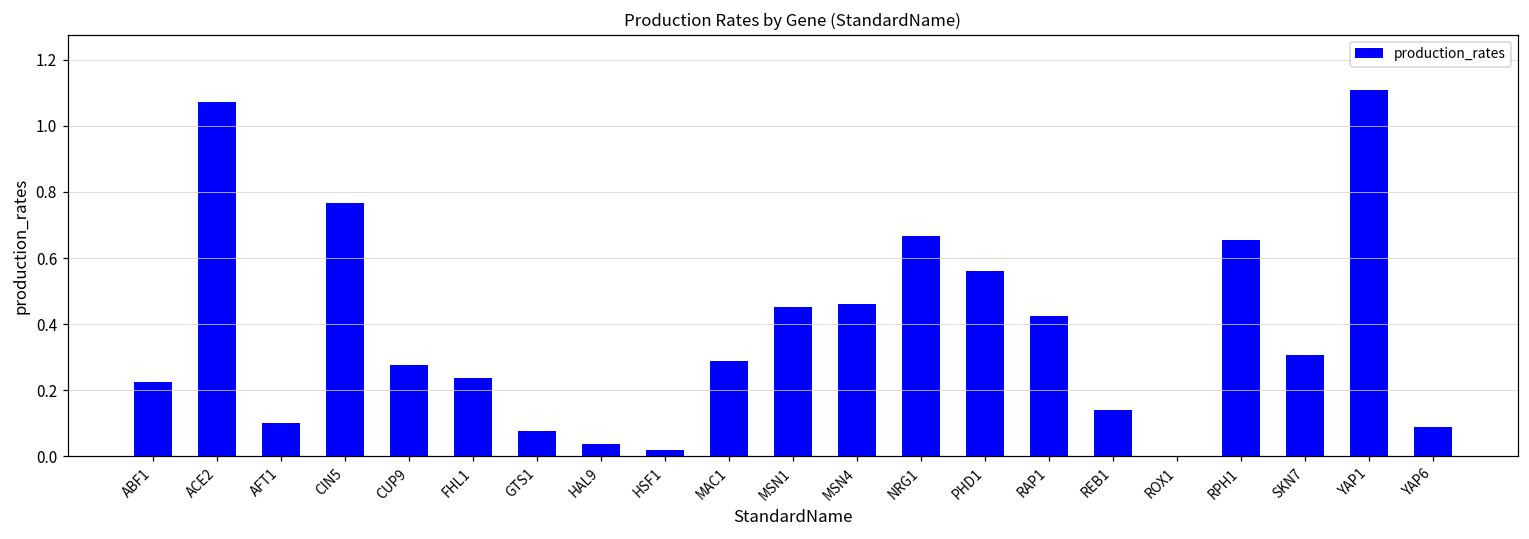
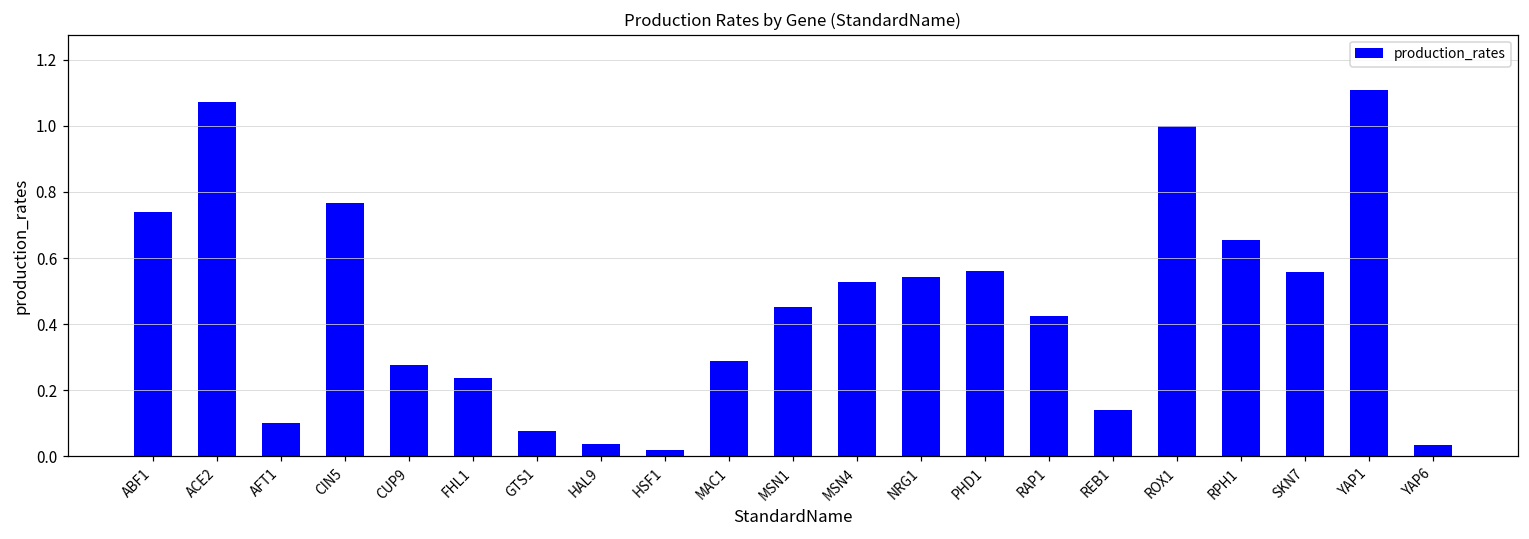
ABF1: 0.23 -> 0.74
MSN4: 0.46 -> 0.53
NRG1: 0.67 -> 0.54
ROX1: 0 -> 1
SKN7: 0.31 -> 0.56
YAP6: 0.09 -> 0.03
